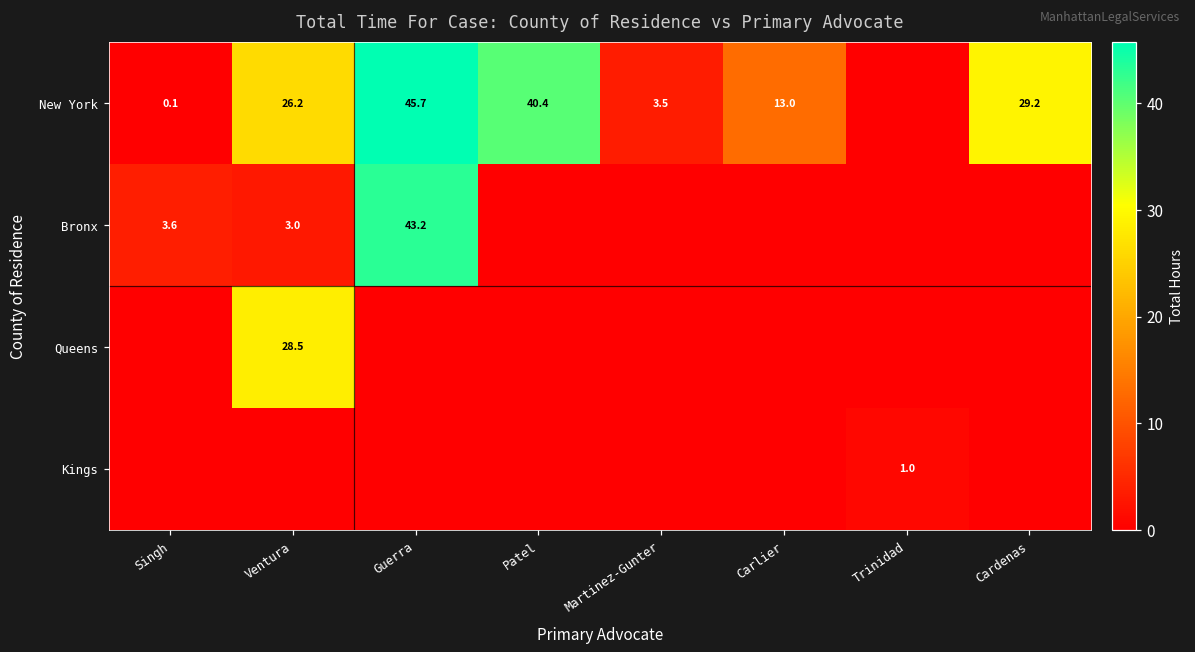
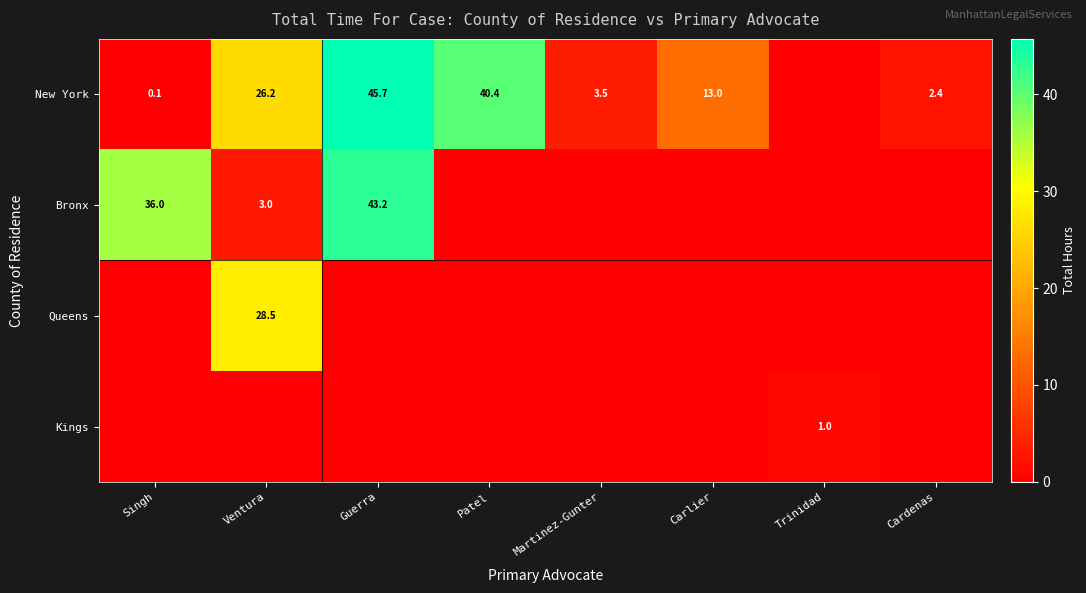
New York, Cardenas: 29.2 -> 2.4
Bronx, Singh: 3.6 -> 36.0
